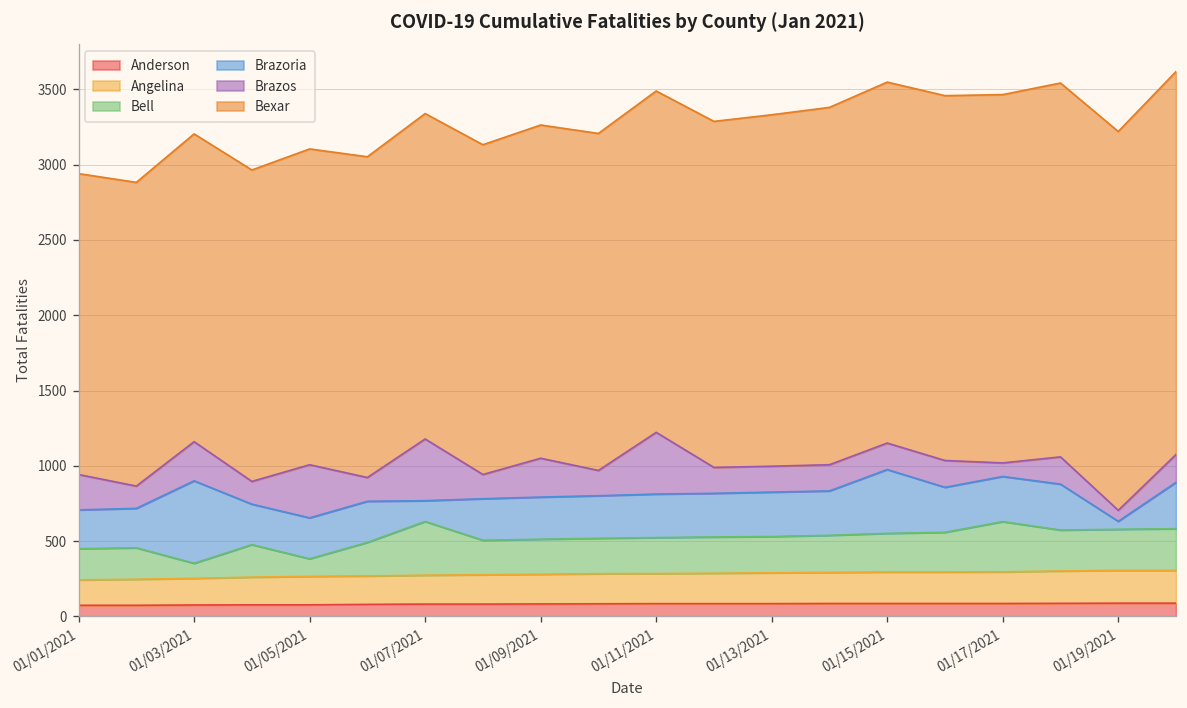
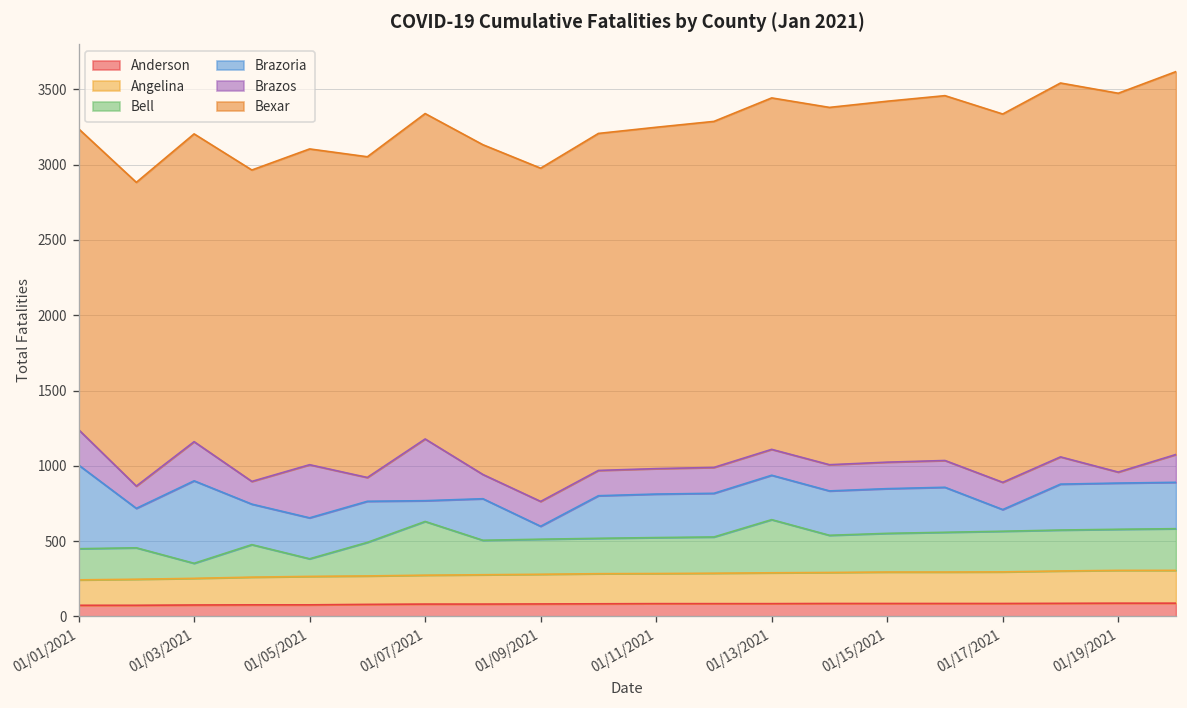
Brazoria, 01/01/2021: 260 -> 560
Brazoria, 01/09/2021: 280 -> 90
Brazos, 01/09/2021: 260 -> 170
Brazos, 01/11/2021: 410 -> 170
Bell, 01/13/2021: 240 -> 350
Brazoria, 01/15/2021: 420 -> 300
Bell, 01/17/2021: 330 -> 270
Brazoria, 01/17/2021: 300 -> 140
Brazos, 01/17/2021: 90 -> 180
Brazoria, 01/19/2021: 50 -> 310
